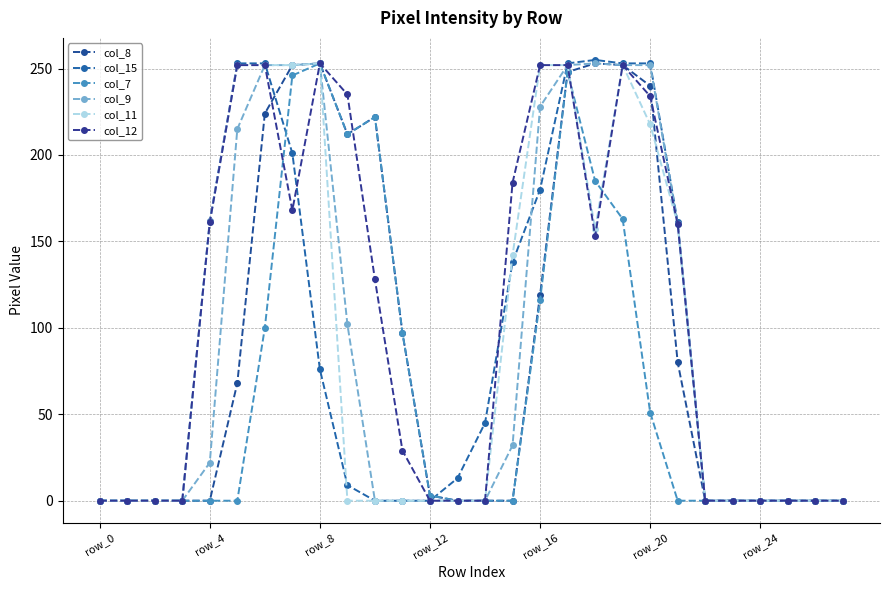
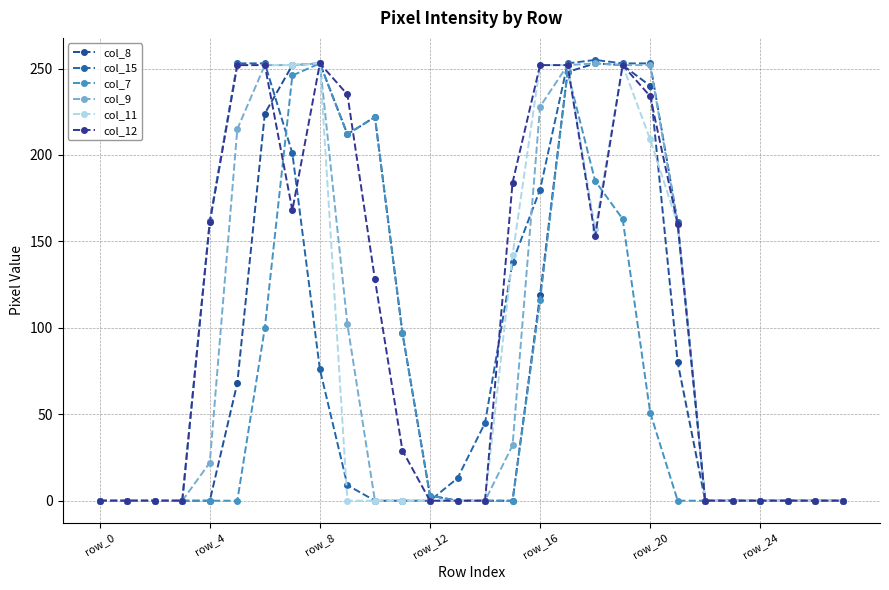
col_11, row_20: 218 -> 209
